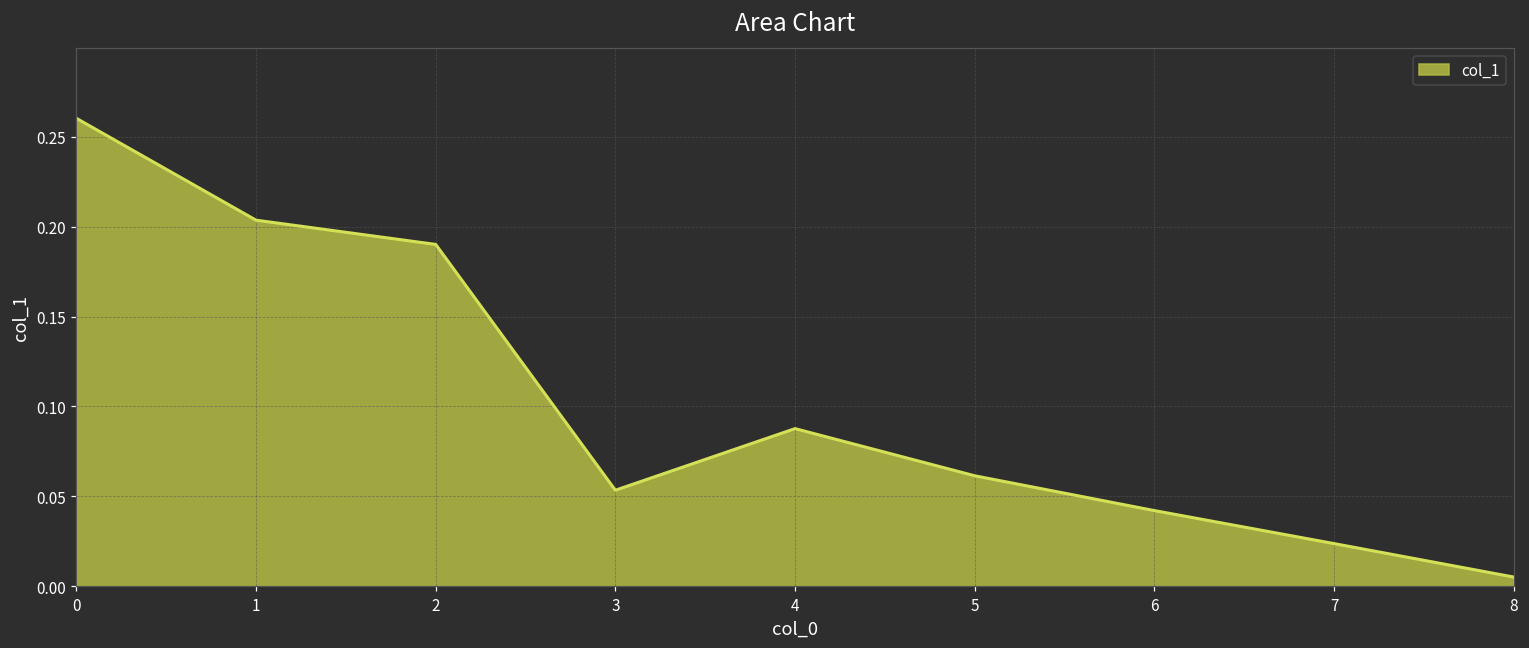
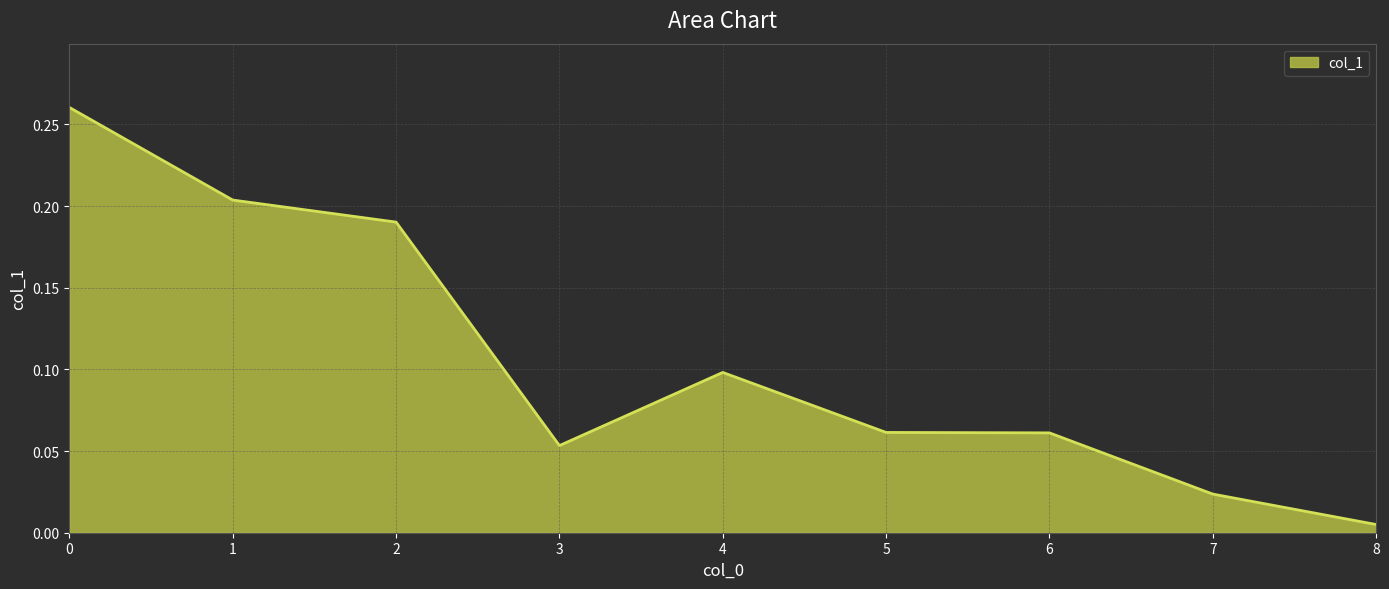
4: 0.088 -> 0.098
6: 0.042 -> 0.061
